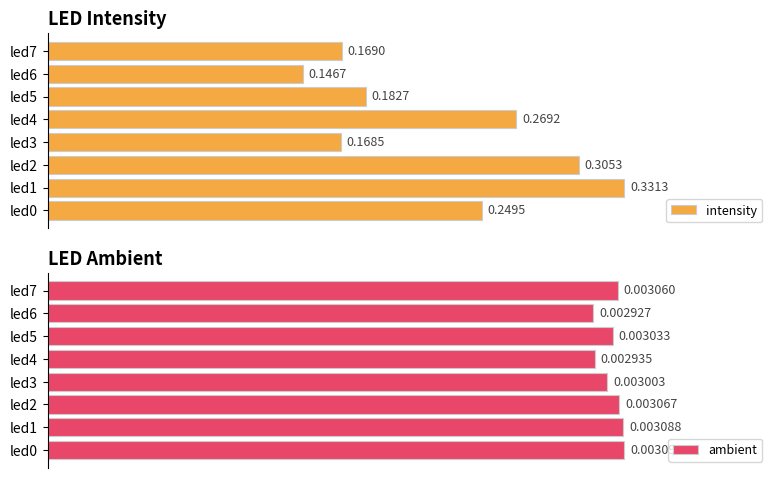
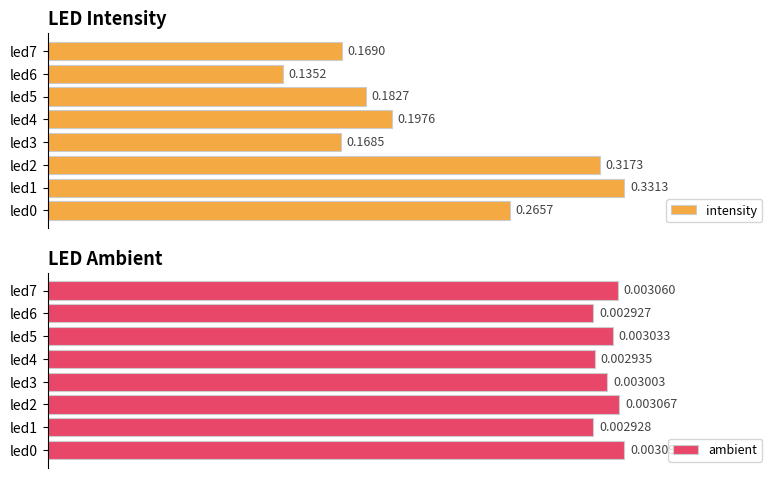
LED Intensity, led6: 0.1467 -> 0.1352
LED Intensity, led4: 0.2692 -> 0.1976
LED Intensity, led2: 0.3053 -> 0.3173
LED Intensity, led0: 0.2495 -> 0.2657
LED Ambient, led1: 0.003088 -> 0.002928
